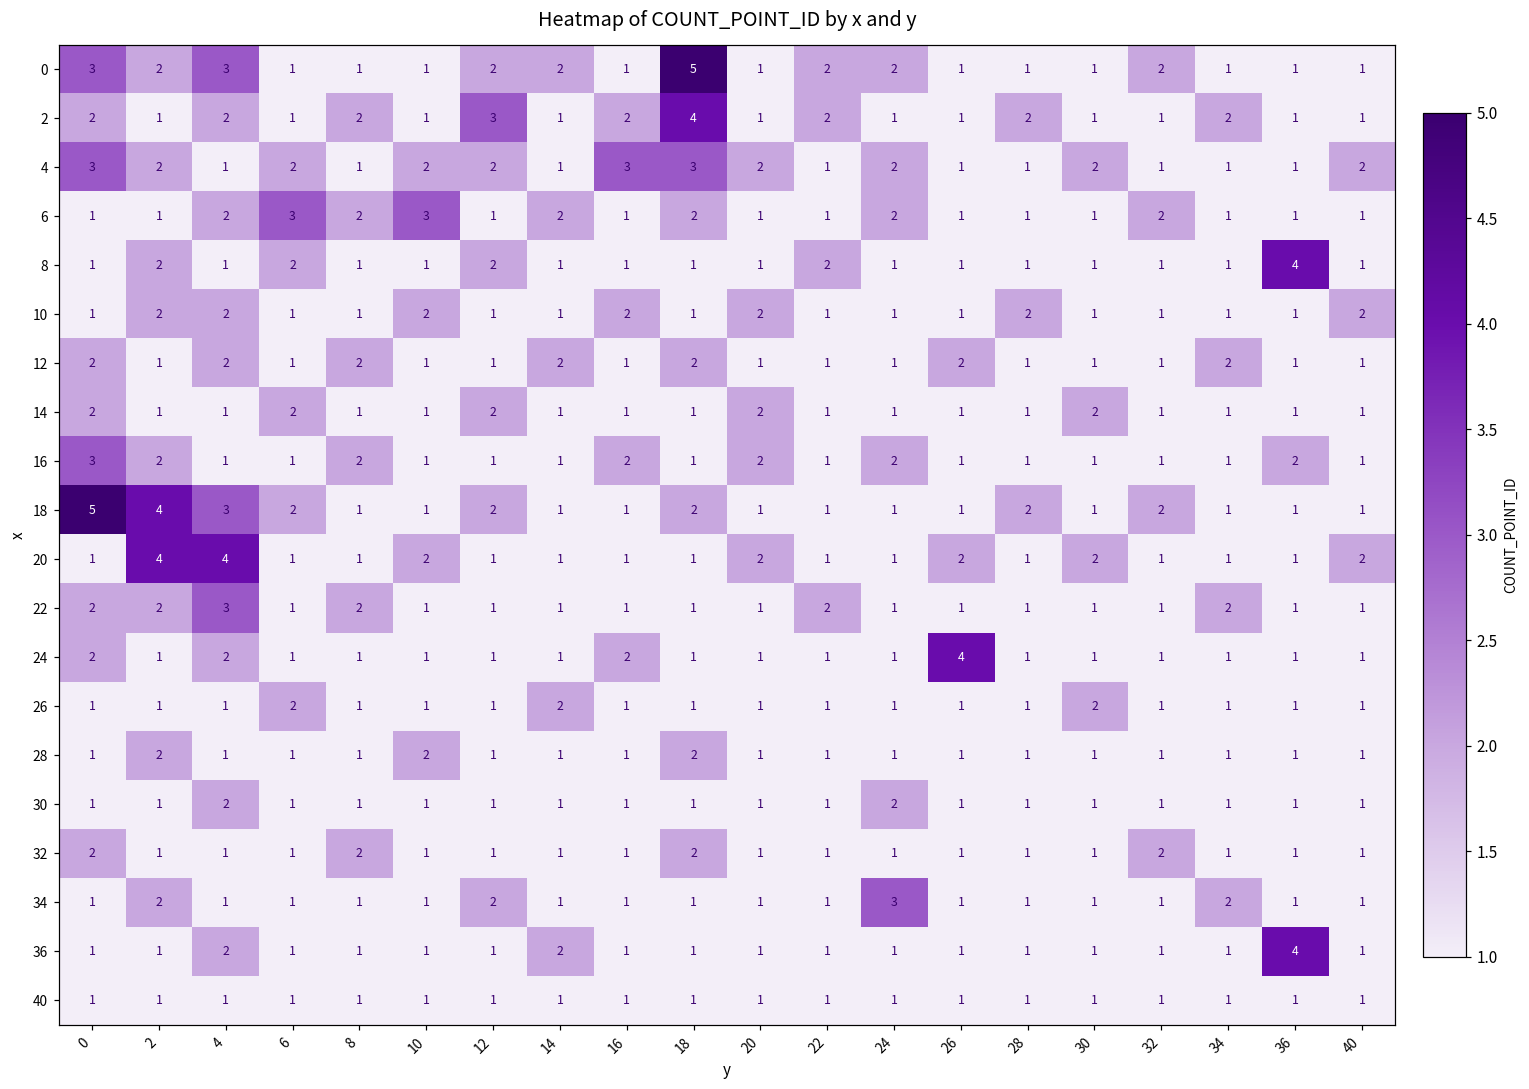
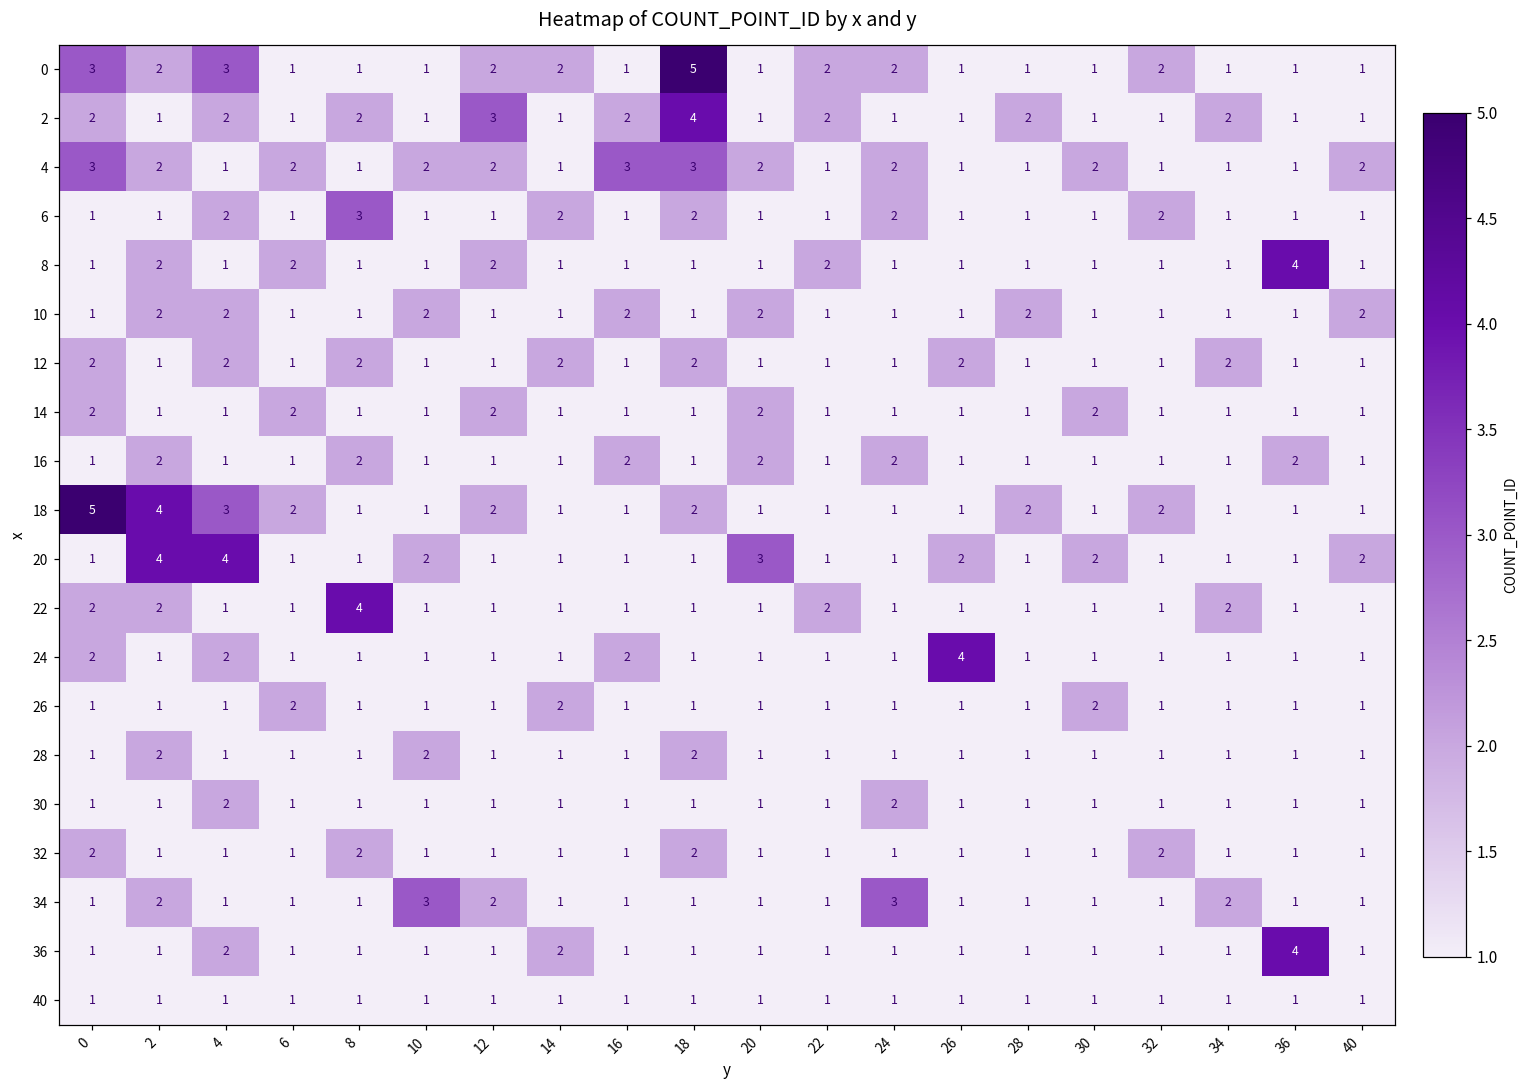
6, 6: 3 -> 1
6, 8: 2 -> 3
6, 10: 3 -> 1
16, 0: 3 -> 1
20, 20: 2 -> 3
22, 4: 3 -> 1
22, 8: 2 -> 4
34, 10: 1 -> 3
